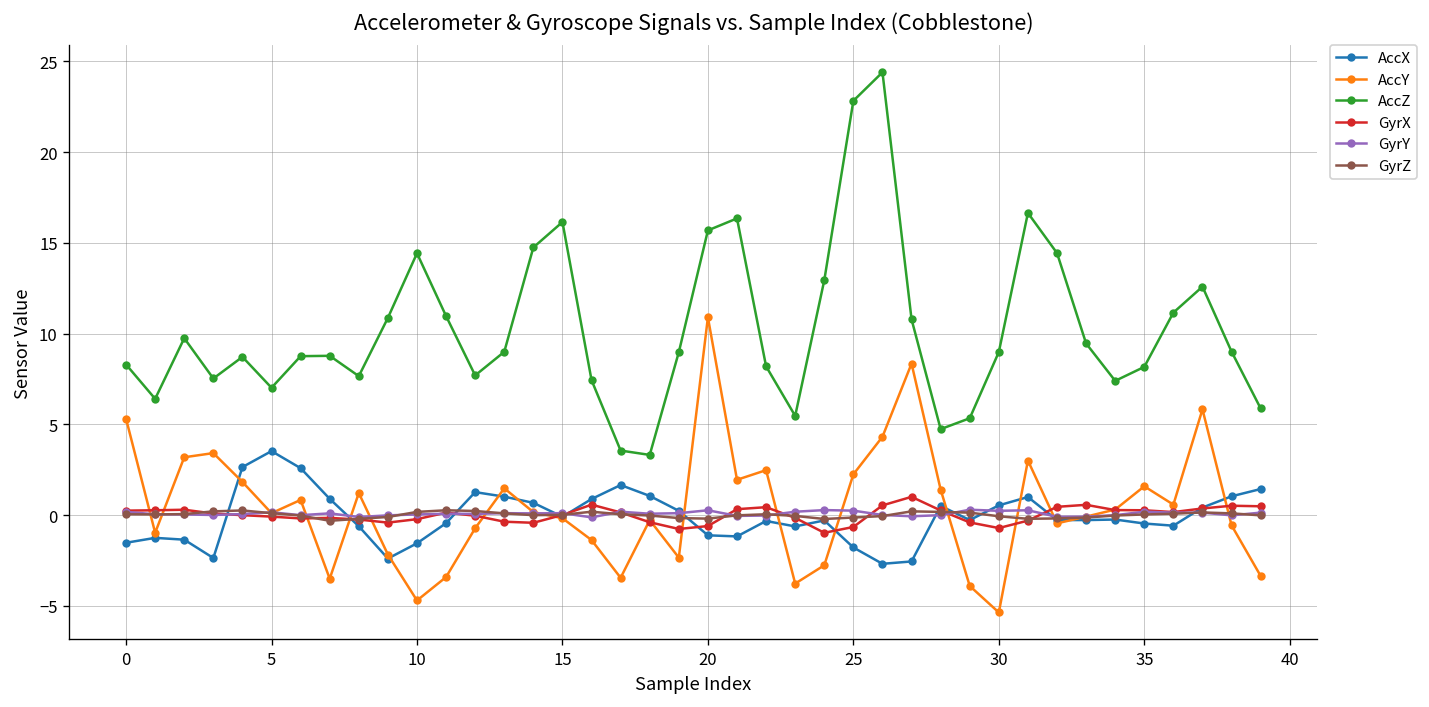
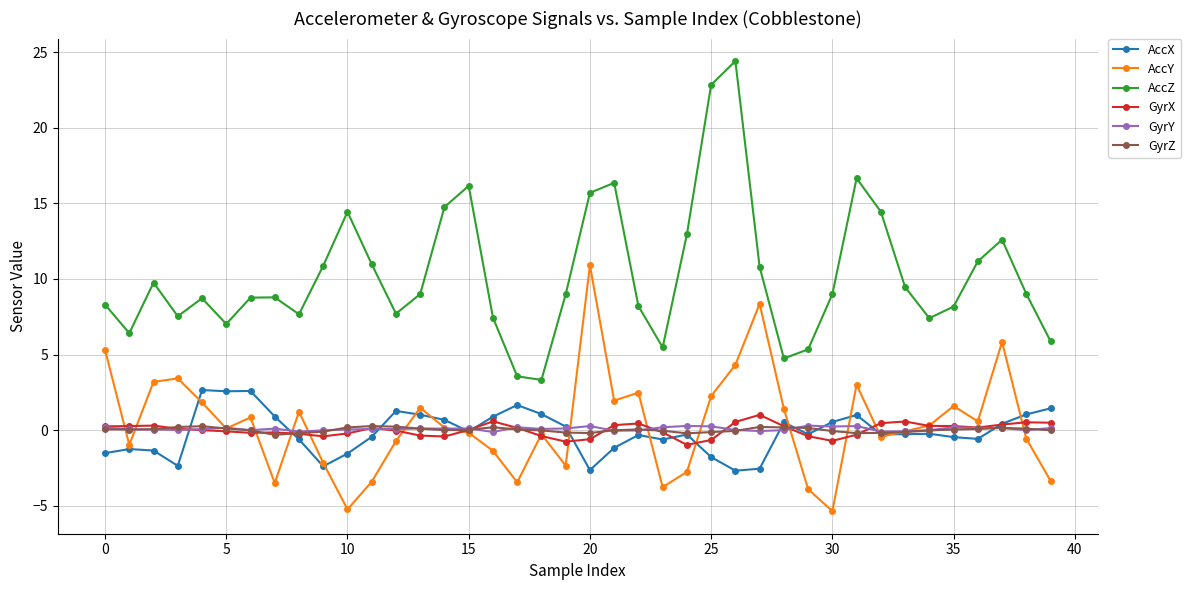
AccX, 5: 3.5 -> 2.6
AccY, 10: -4.7 -> -5.2
AccX, 20: -1.1 -> -2.6
